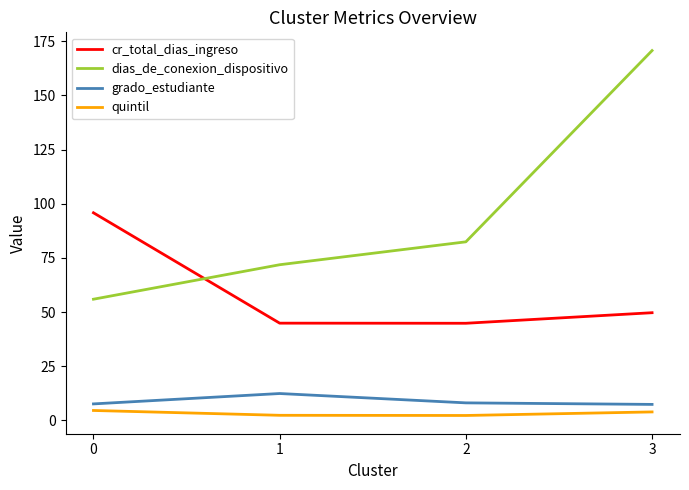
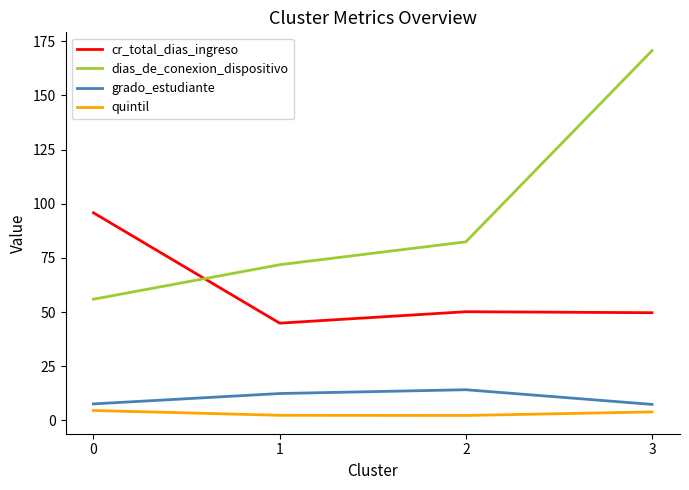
cr_total_dias_ingreso, 2: 45 -> 50
grado_estudiante, 2: 8 -> 14
